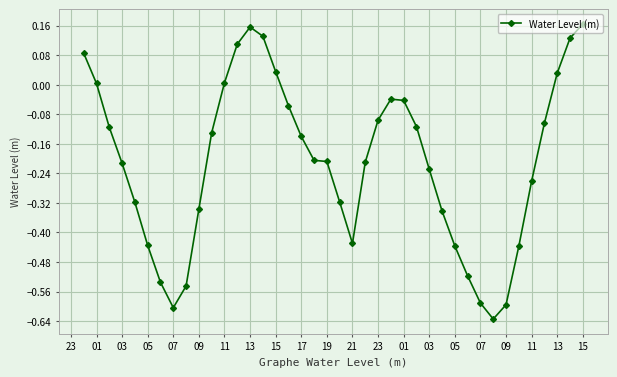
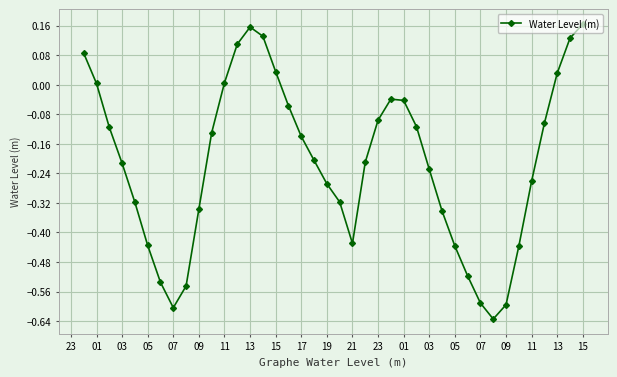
19: -0.21 -> -0.27
